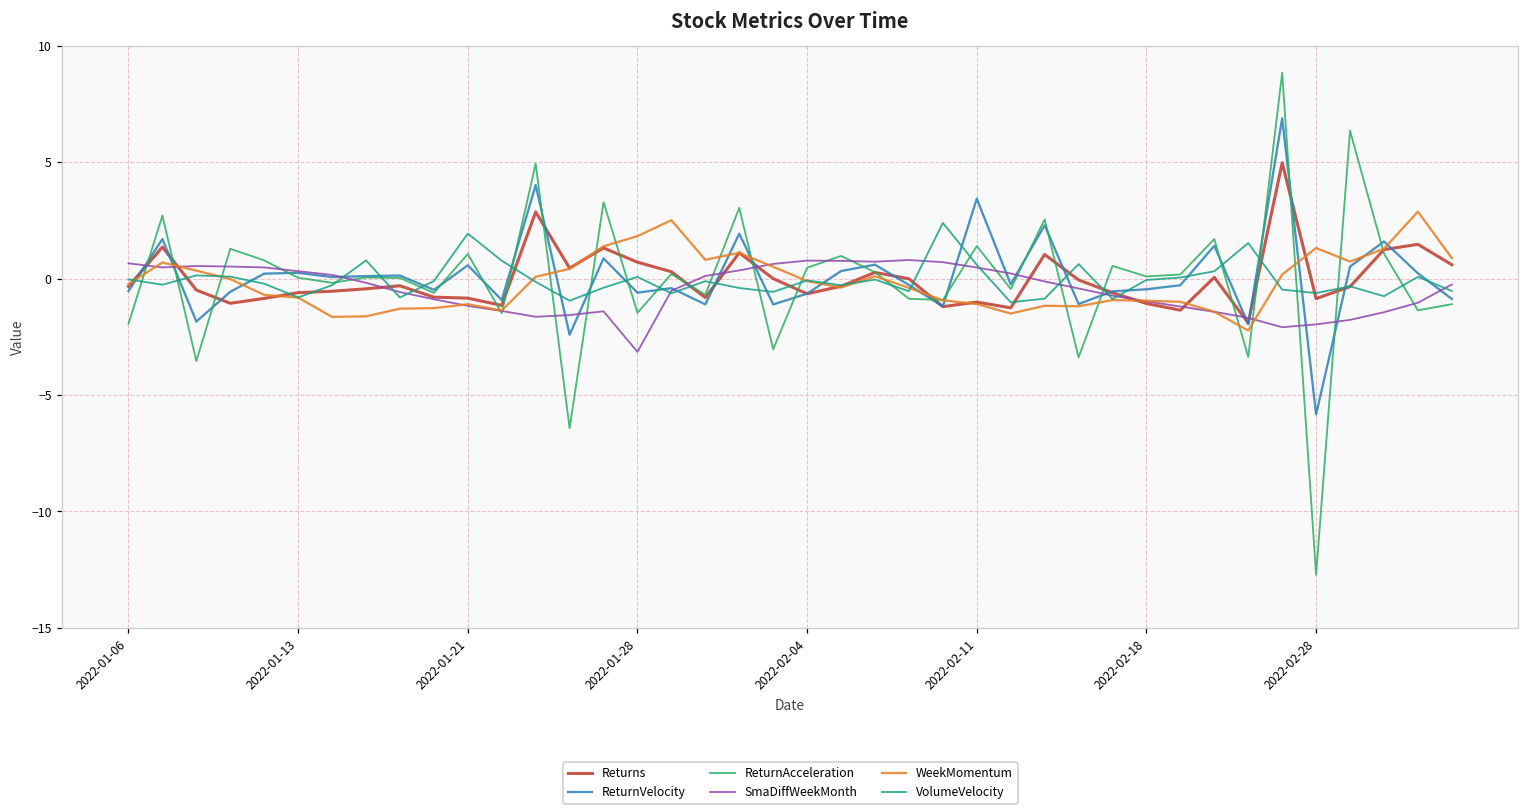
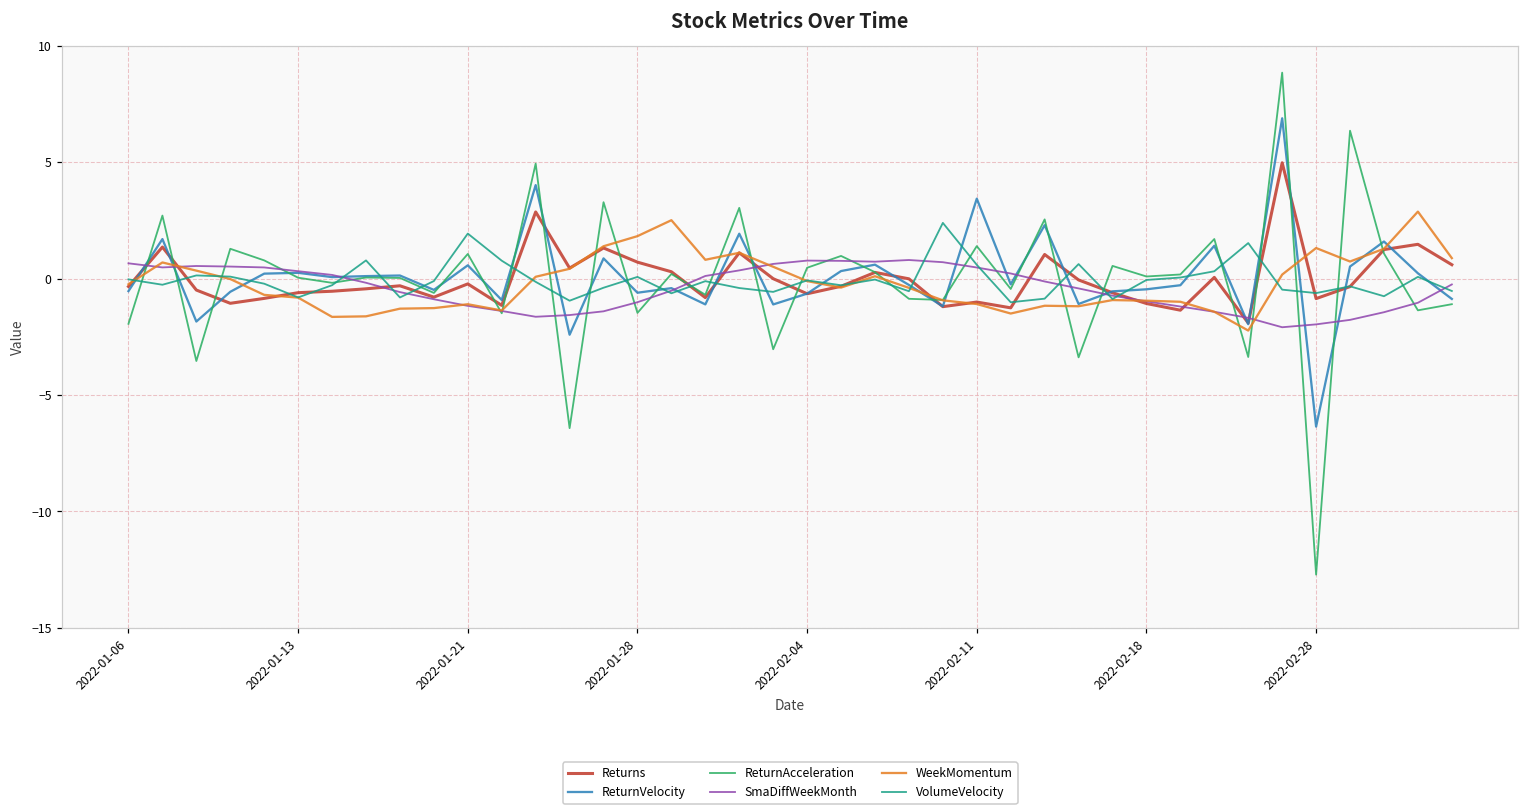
Returns, 2022-01-21: -0.8 -> -0.2
SmaDiffWeekMonth, 2022-01-28: -3.1 -> -1.0
ReturnVelocity, 2022-02-28: -5.8 -> -6.4
